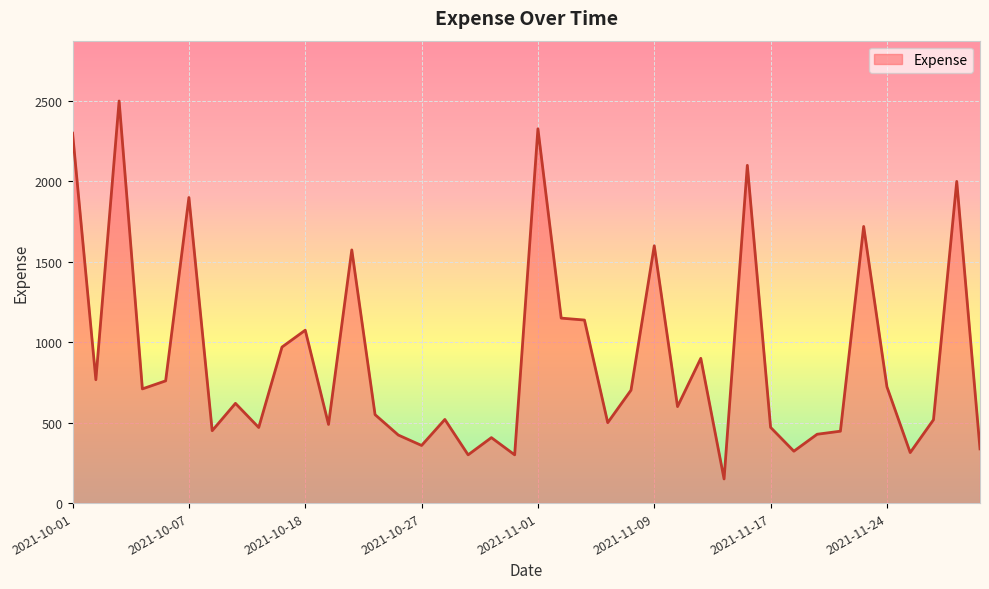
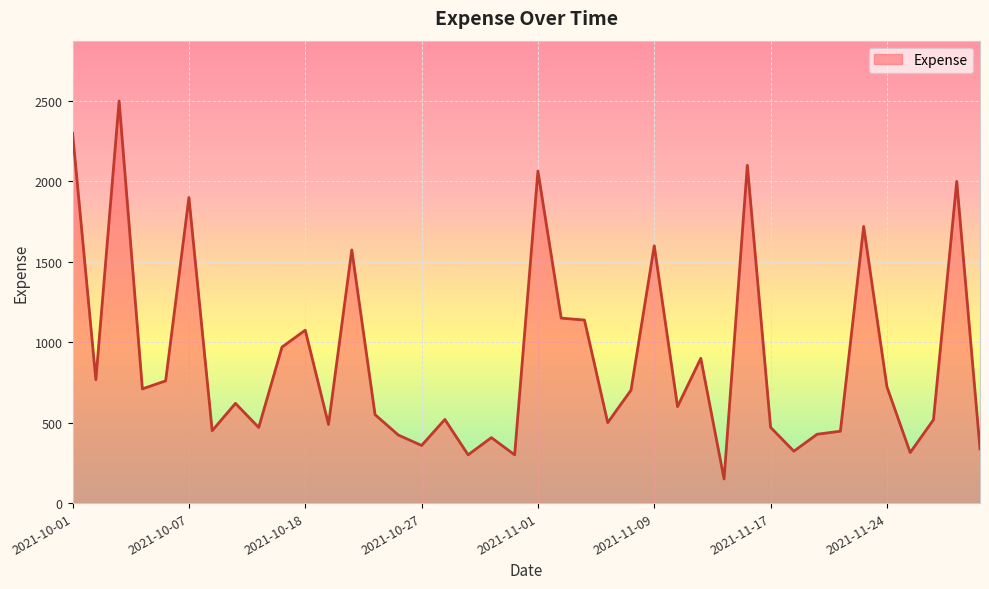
2021-11-01: 2330 -> 2060
